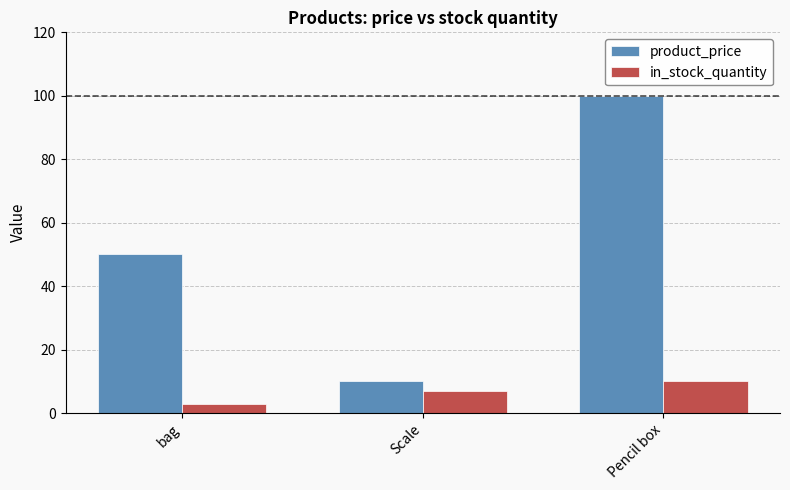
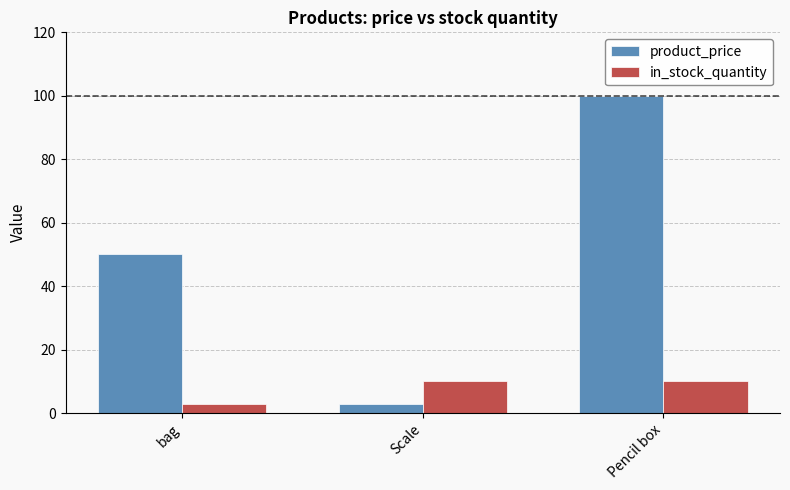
product_price, Scale: 10 -> 3
in_stock_quantity, Scale: 7 -> 10
